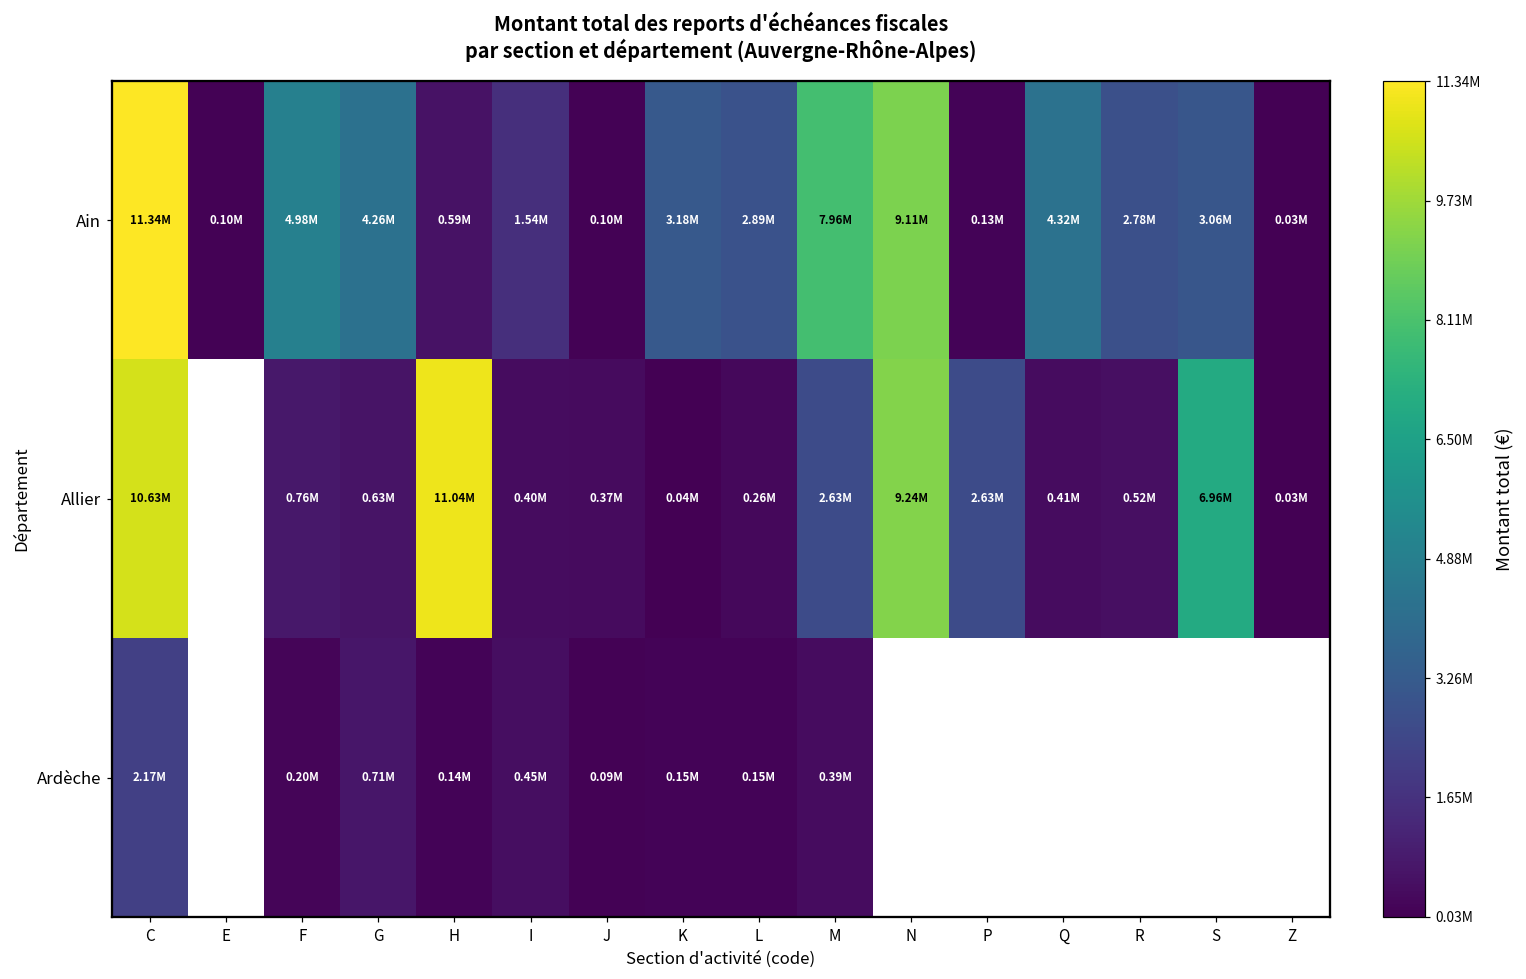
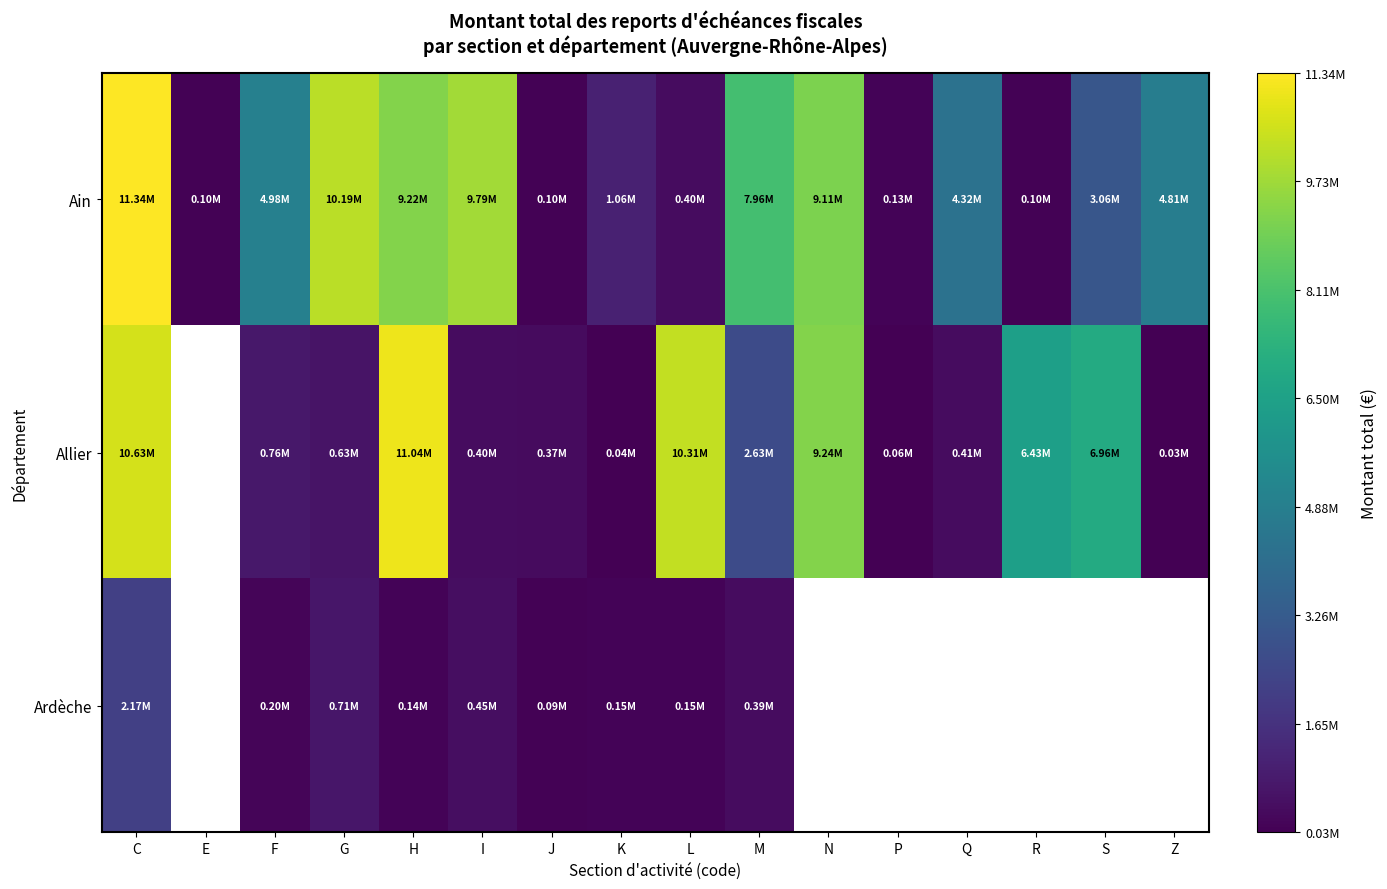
Ain, G: 4.26M -> 10.19M
Ain, H: 0.59M -> 9.22M
Ain, I: 1.54M -> 9.79M
Ain, K: 3.18M -> 1.06M
Ain, L: 2.89M -> 0.40M
Ain, R: 2.78M -> 0.10M
Ain, Z: 0.03M -> 4.81M
Allier, L: 0.26M -> 10.31M
Allier, P: 2.63M -> 0.06M
Allier, R: 0.52M -> 6.43M
